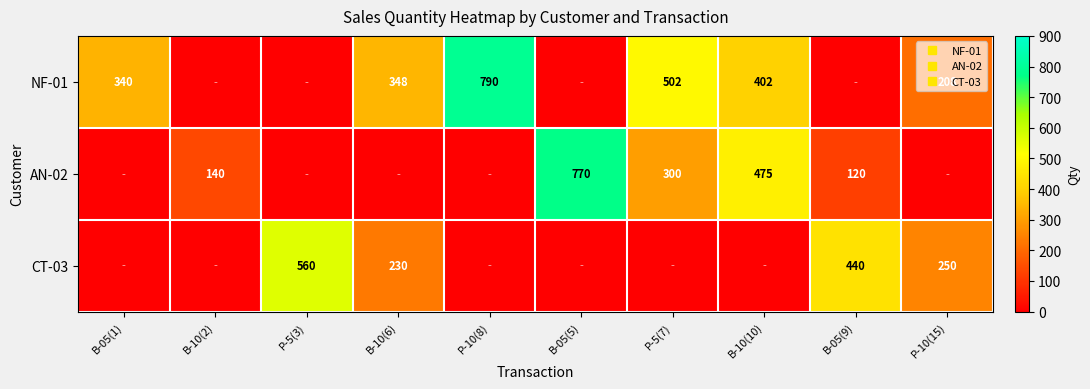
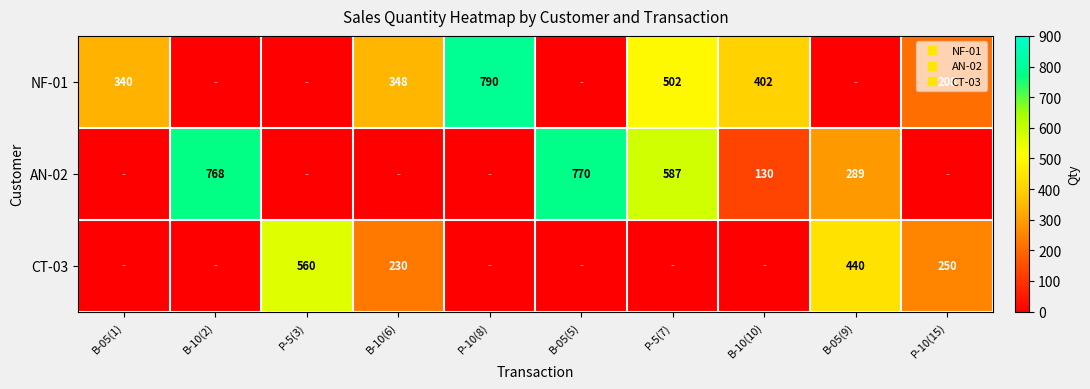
AN-02, B-10(2): 140 -> 768
AN-02, P-5(7): 300 -> 587
AN-02, B-10(10): 475 -> 130
AN-02, B-05(9): 120 -> 289
